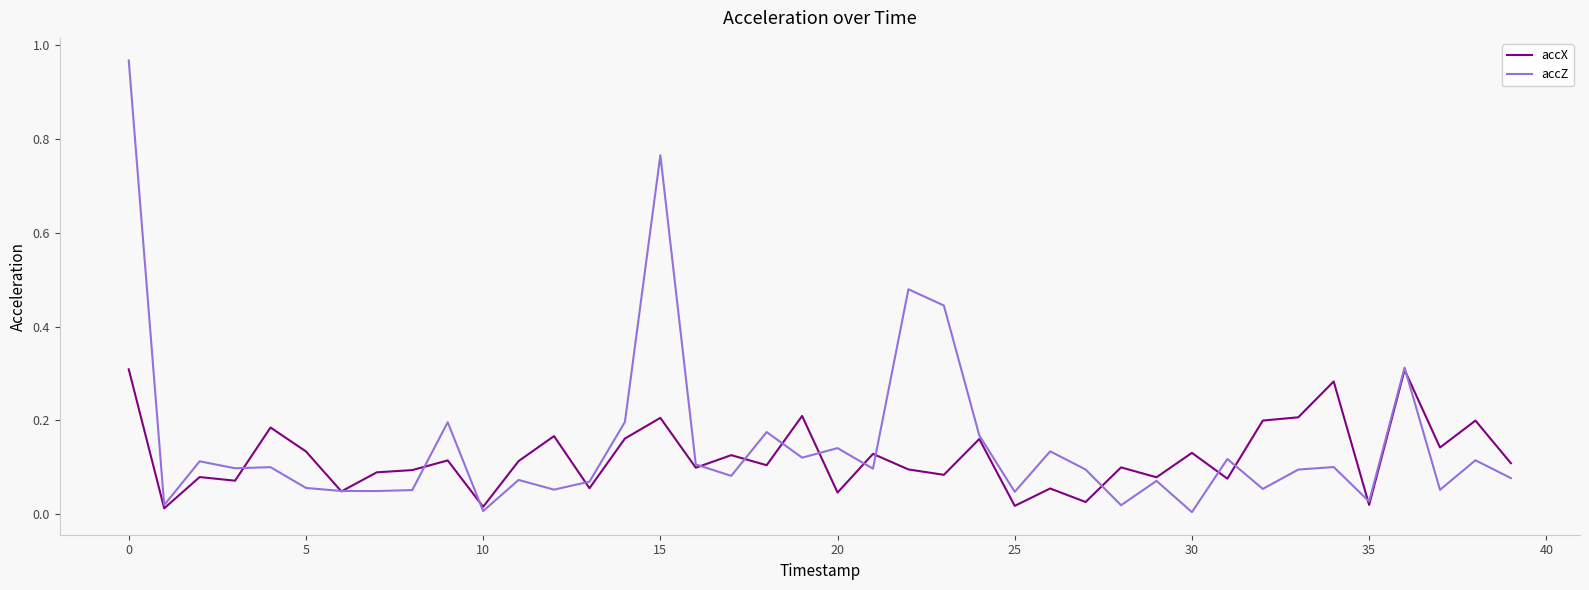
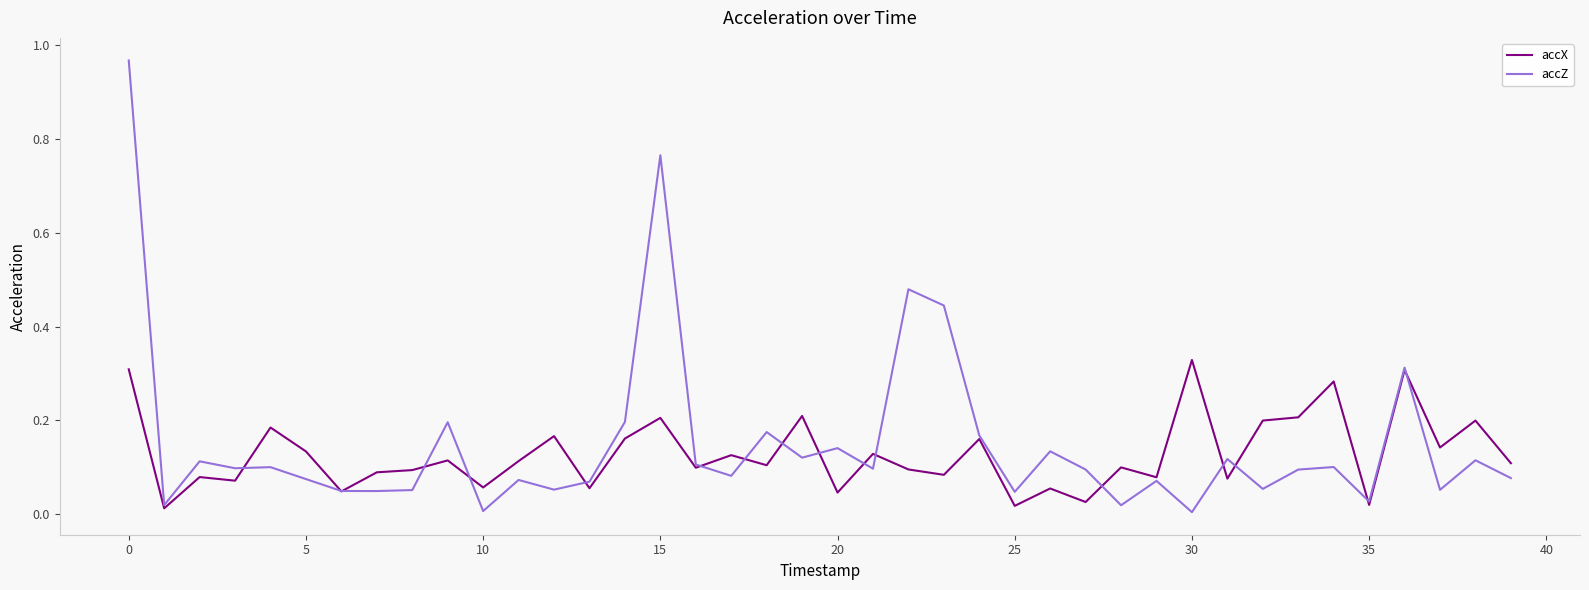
accZ, 5: 0.06 -> 0.07
accX, 10: 0.02 -> 0.06
accX, 30: 0.13 -> 0.33
